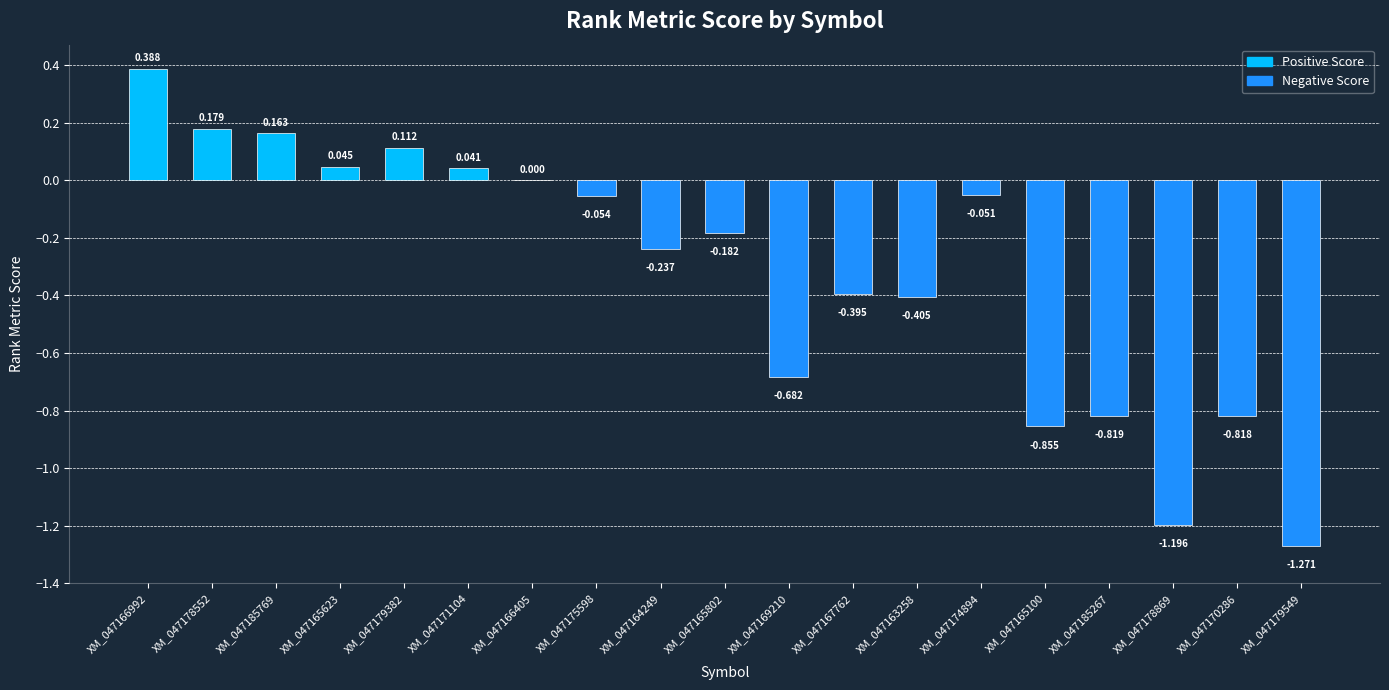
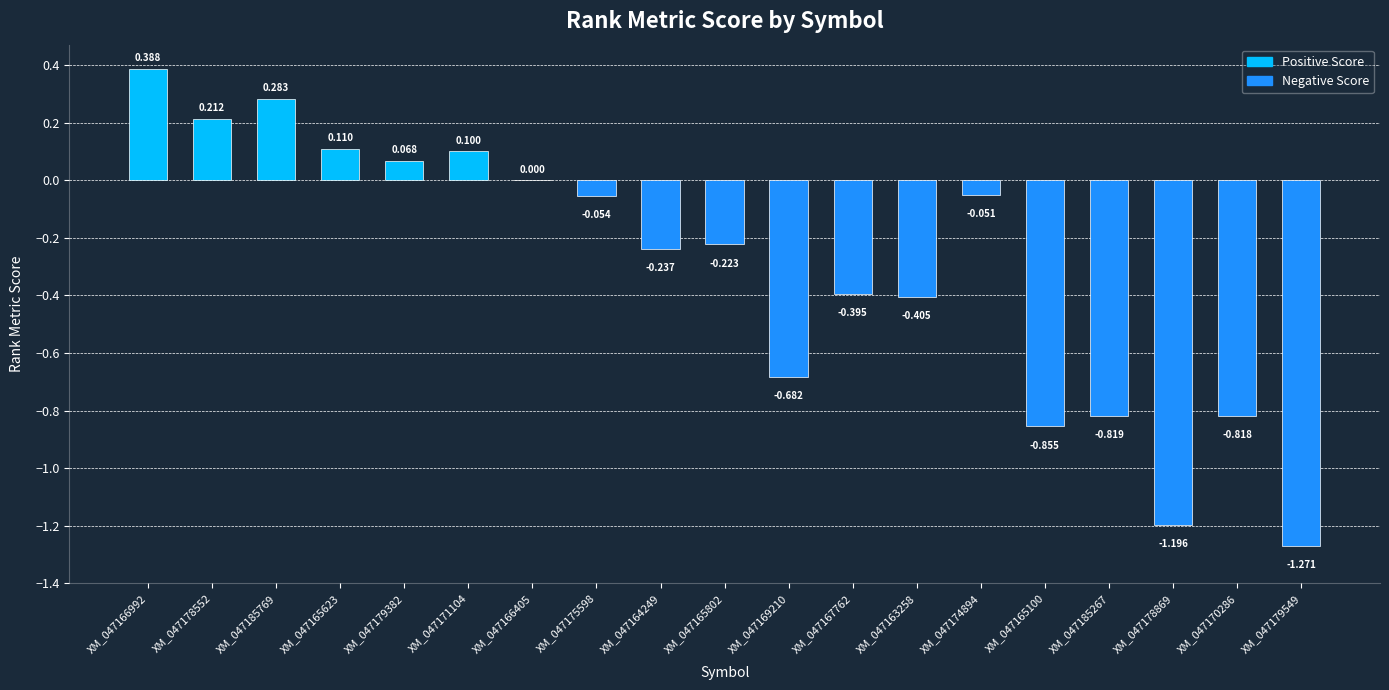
XM_047178552: 0.179 -> 0.212
XM_047185769: 0.163 -> 0.283
XM_047165623: 0.045 -> 0.110
XM_047179382: 0.112 -> 0.068
XM_047171104: 0.041 -> 0.100
XM_047165802: -0.182 -> -0.223
